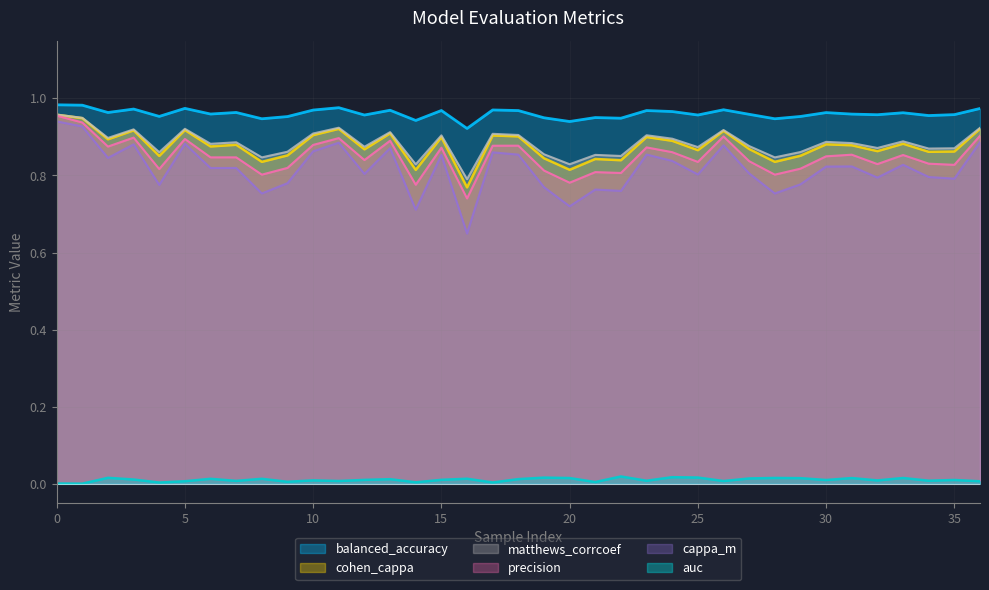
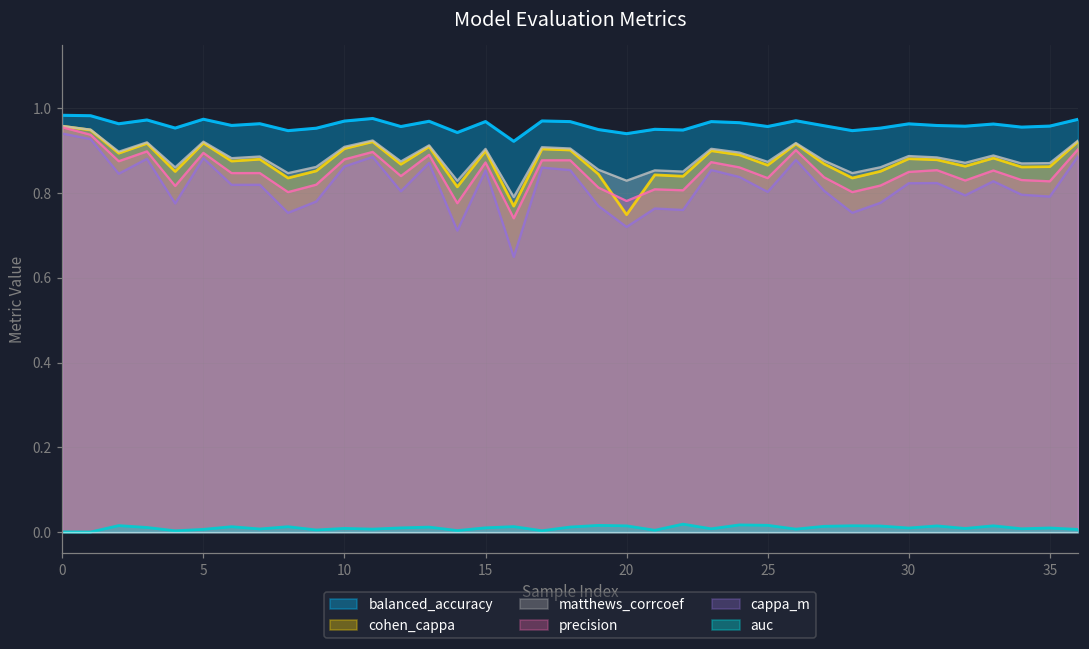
cohen_cappa, 20: 0.81 -> 0.75
